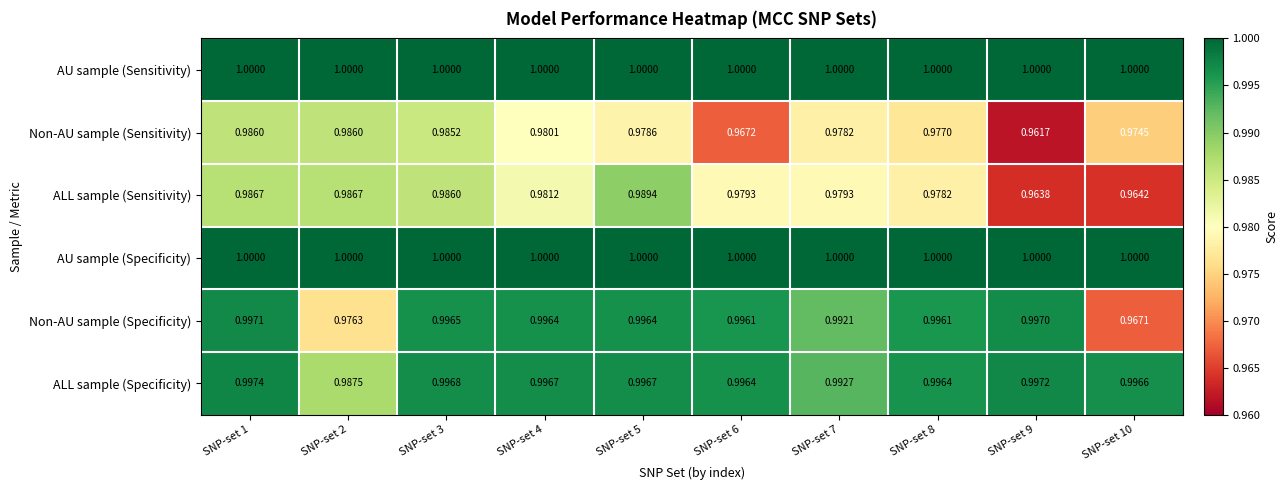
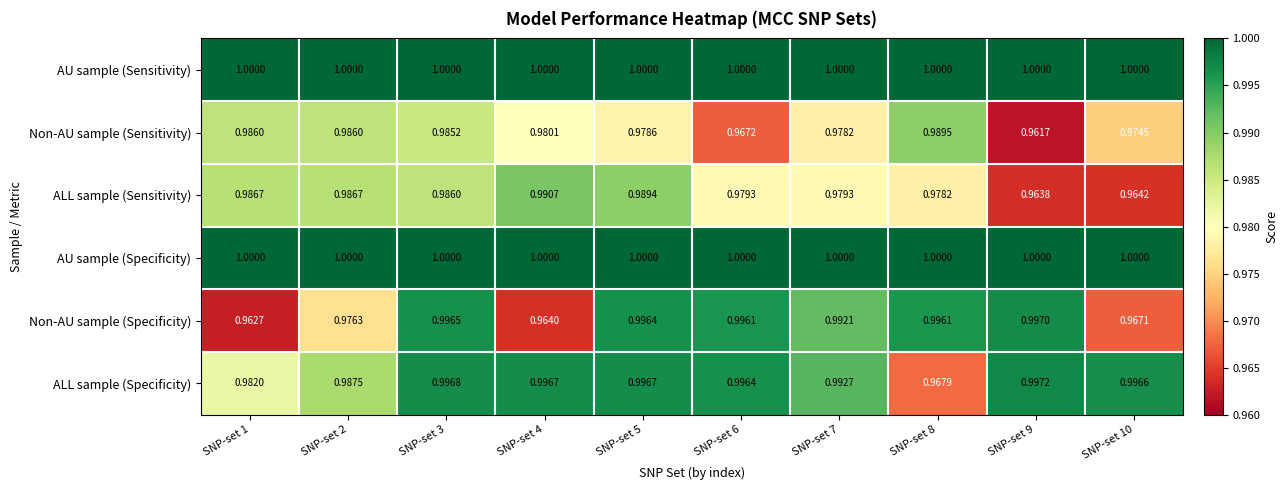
Non-AU sample (Sensitivity), SNP-set 8: 0.9770 -> 0.9895
ALL sample (Sensitivity), SNP-set 4: 0.9812 -> 0.9907
Non-AU sample (Specificity), SNP-set 1: 0.9971 -> 0.9627
Non-AU sample (Specificity), SNP-set 4: 0.9964 -> 0.9640
ALL sample (Specificity), SNP-set 1: 0.9974 -> 0.9820
ALL sample (Specificity), SNP-set 8: 0.9964 -> 0.9679
